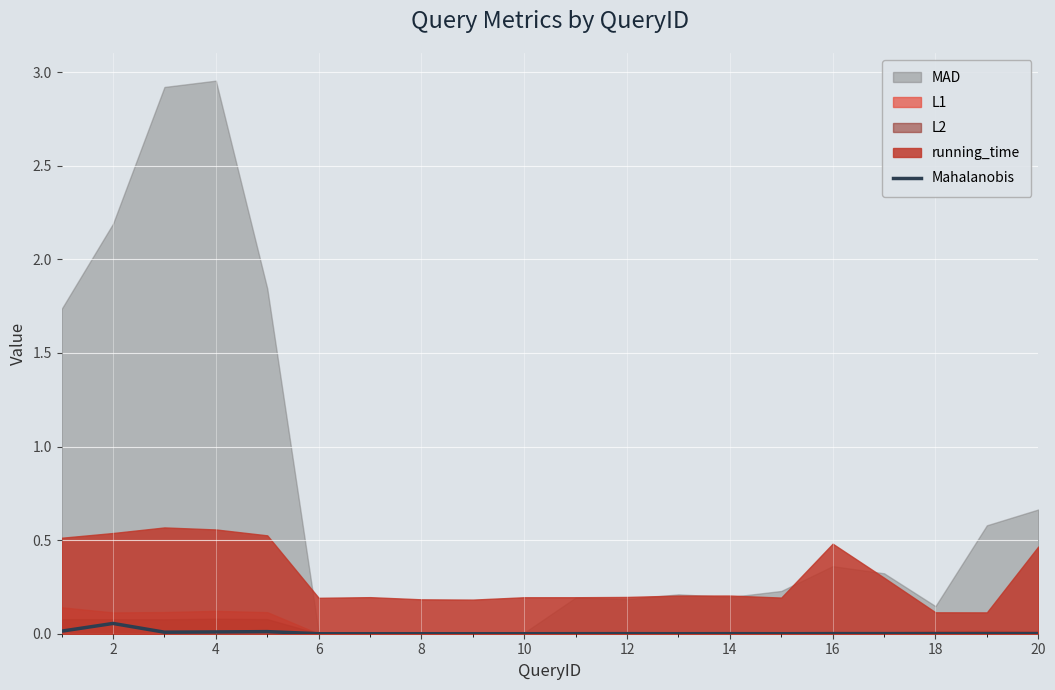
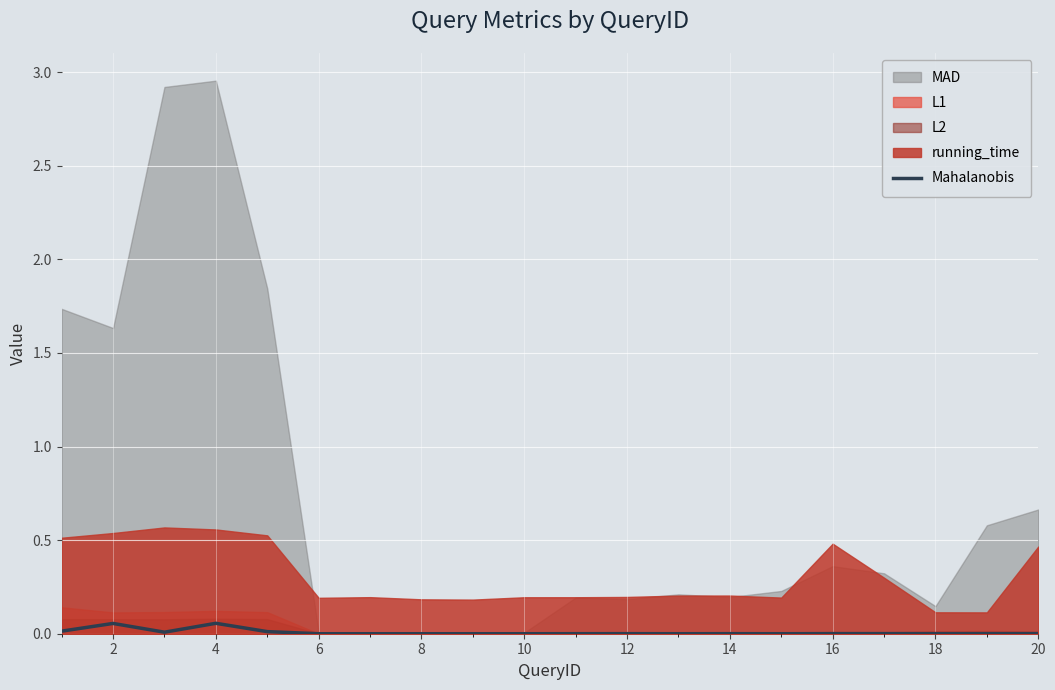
MAD, 2: 2.19 -> 1.63
Mahalanobis, 4: 0.01 -> 0.06
